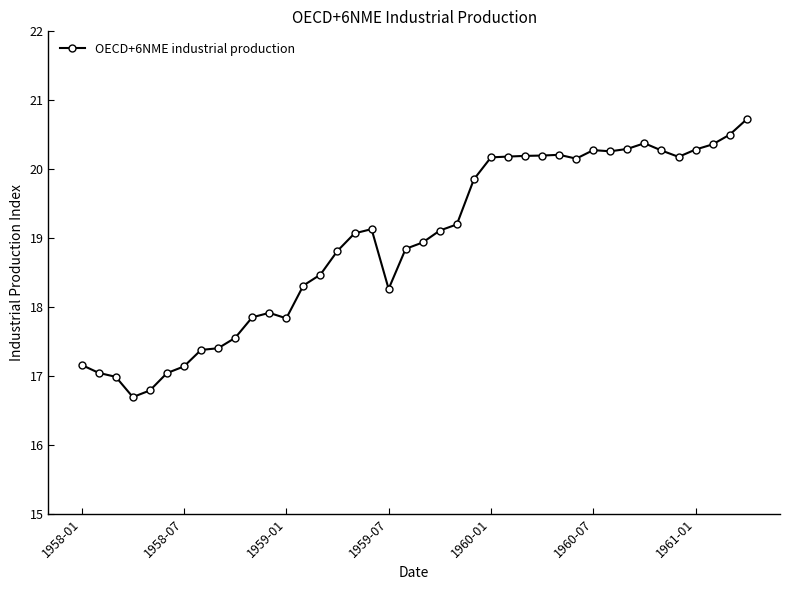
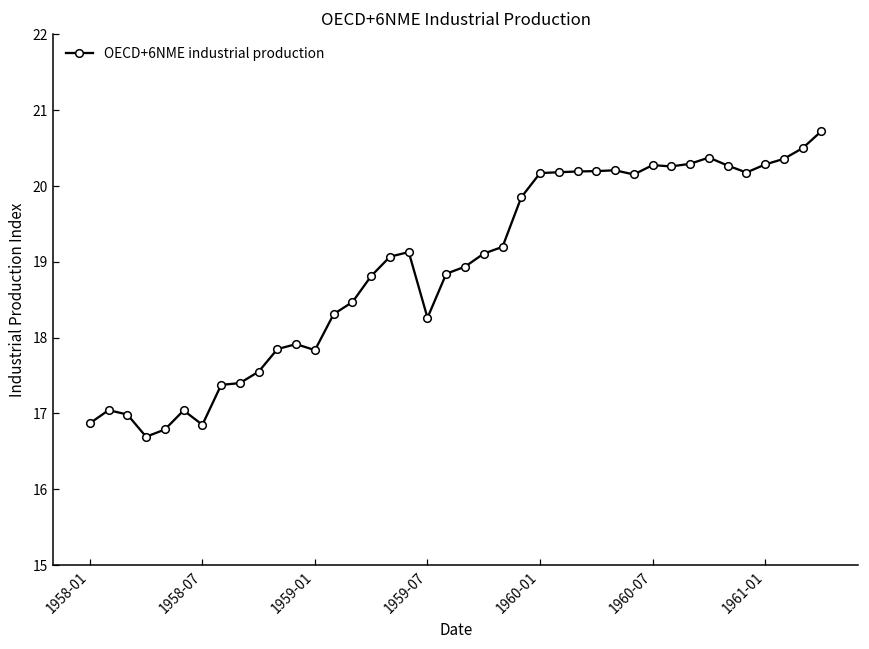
1958-01: 17.2 -> 16.9
1958-07: 17.1 -> 16.9
